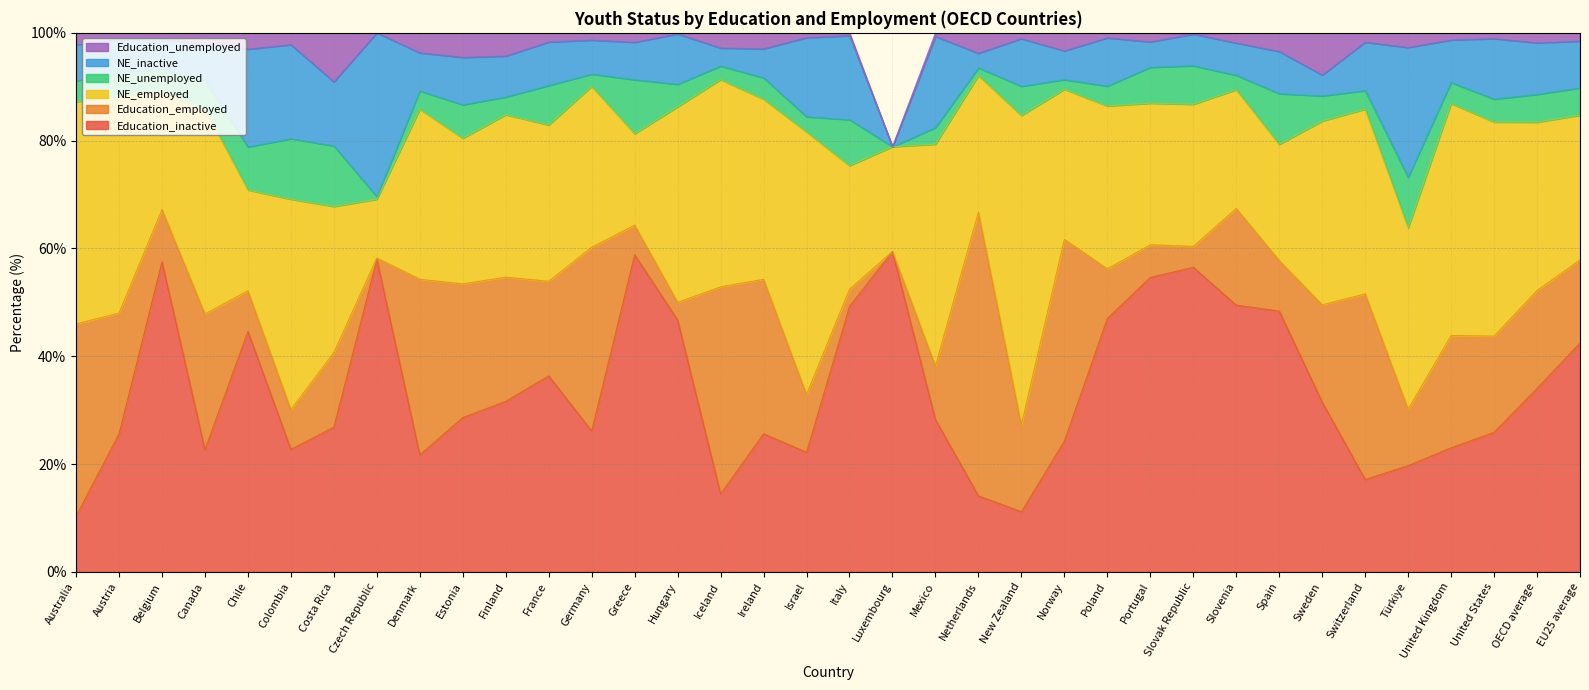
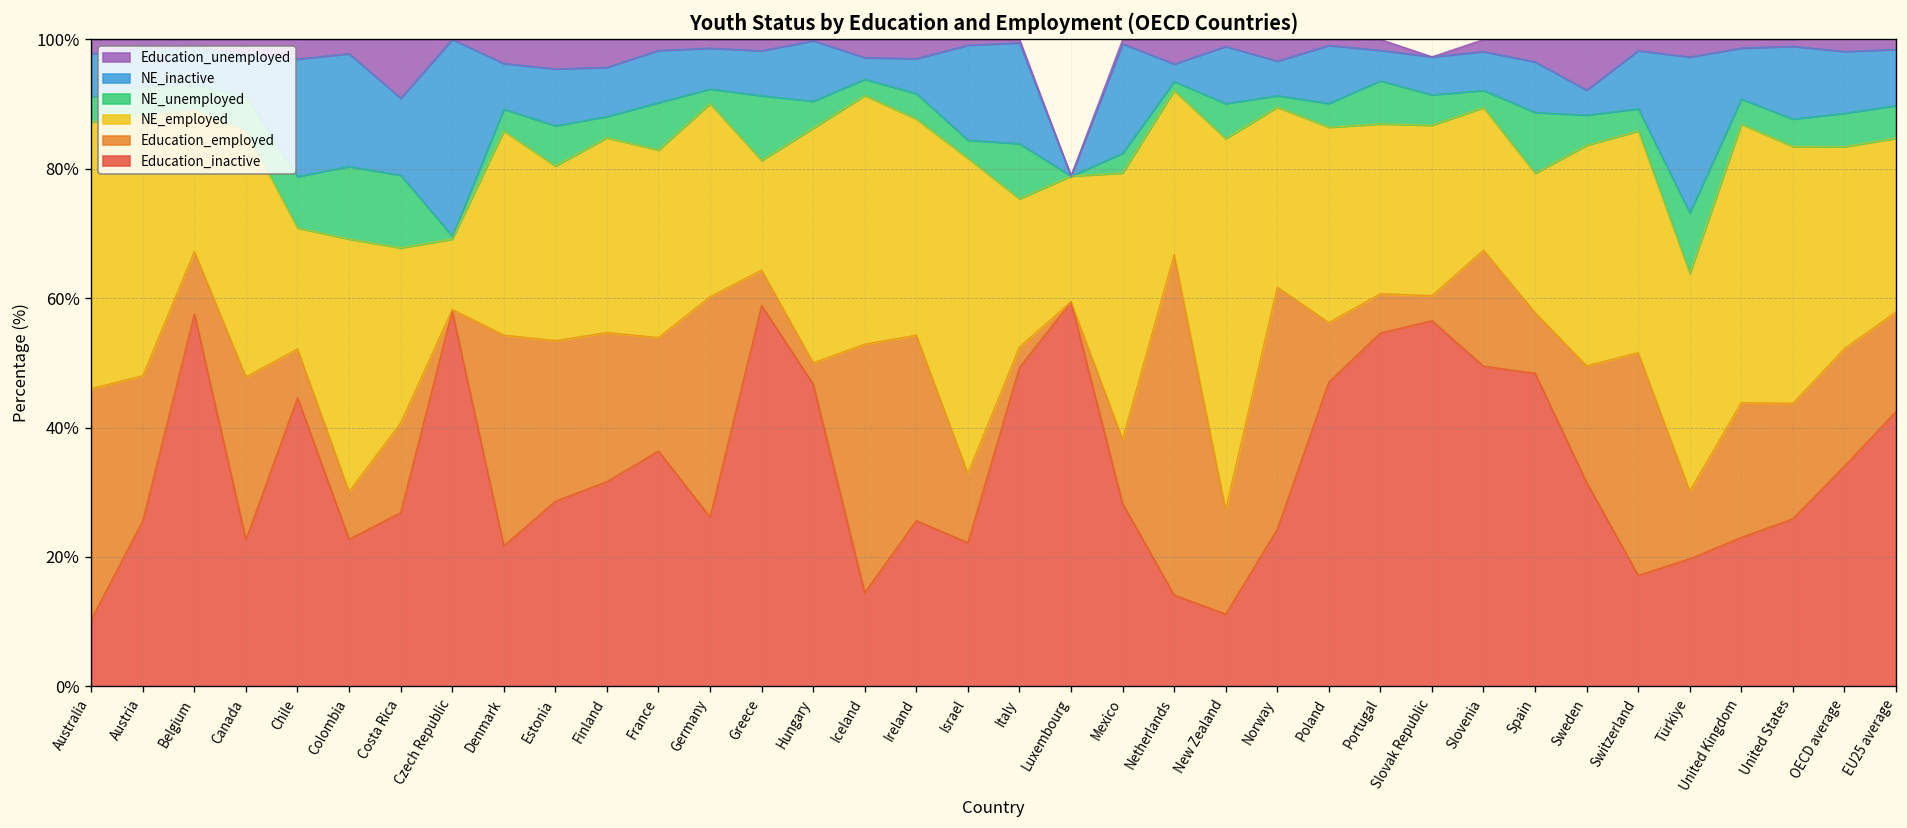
NE_unemployed, Slovak Republic: 7% -> 5%
